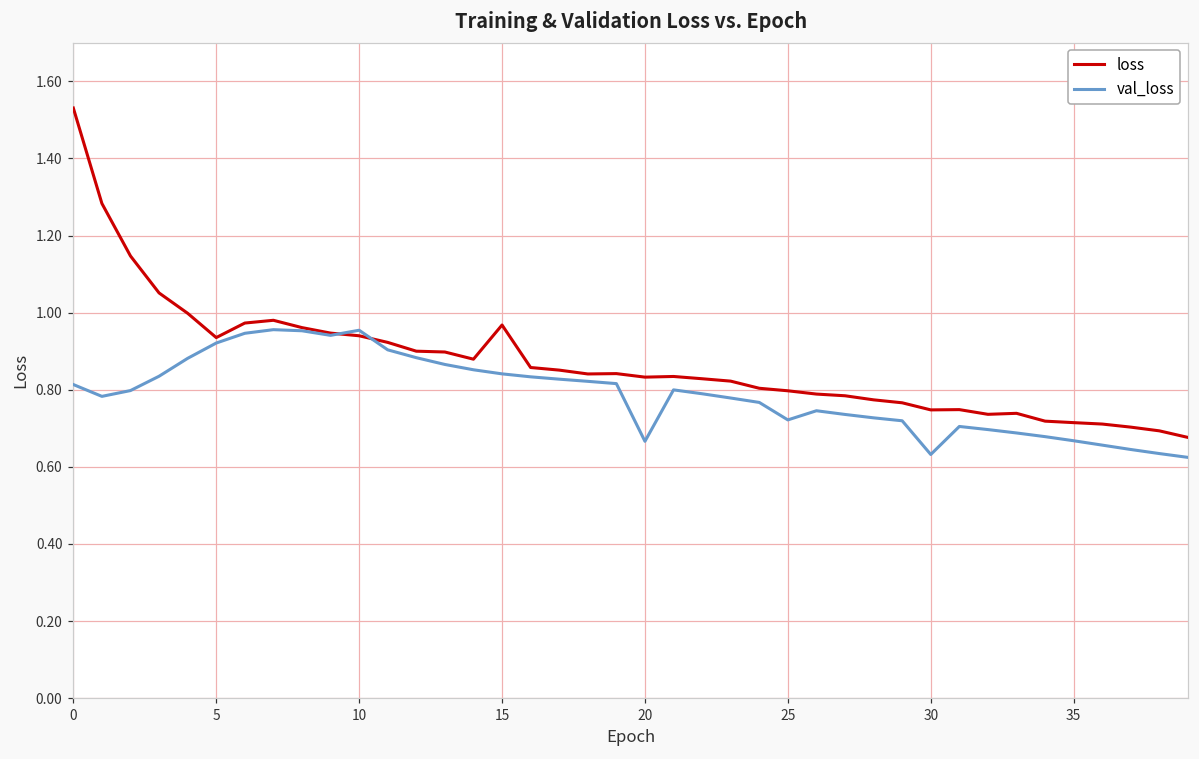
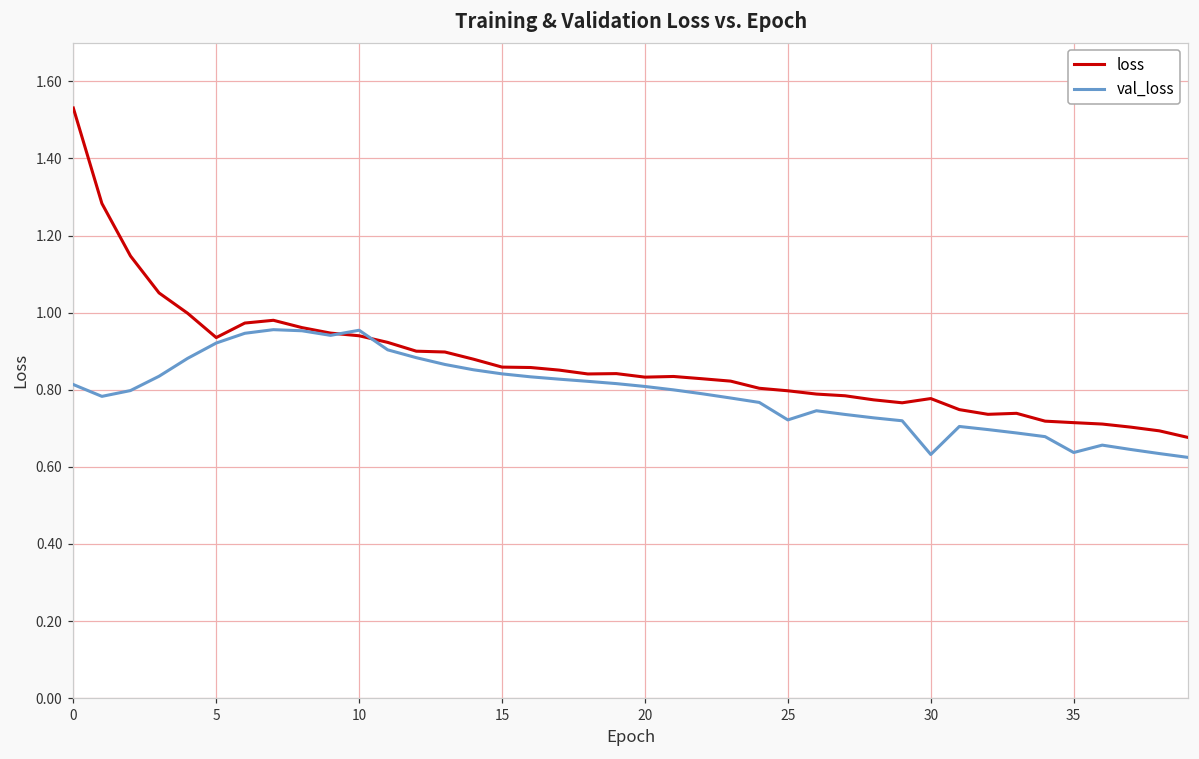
loss, 15: 0.97 -> 0.86
val_loss, 20: 0.67 -> 0.81
loss, 30: 0.75 -> 0.78
val_loss, 35: 0.67 -> 0.64
